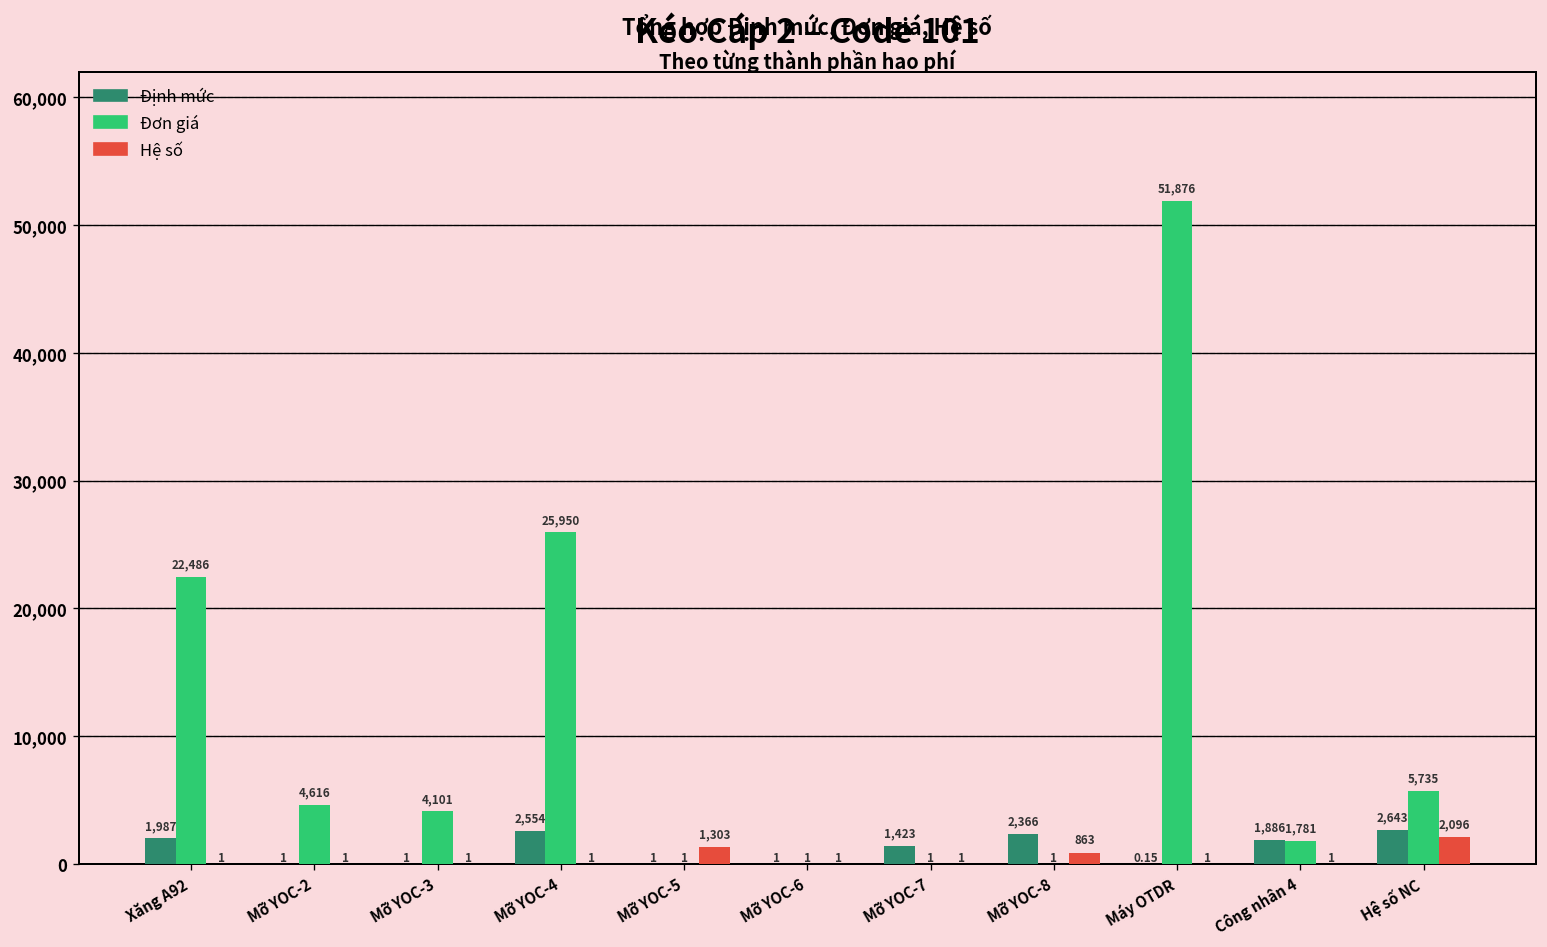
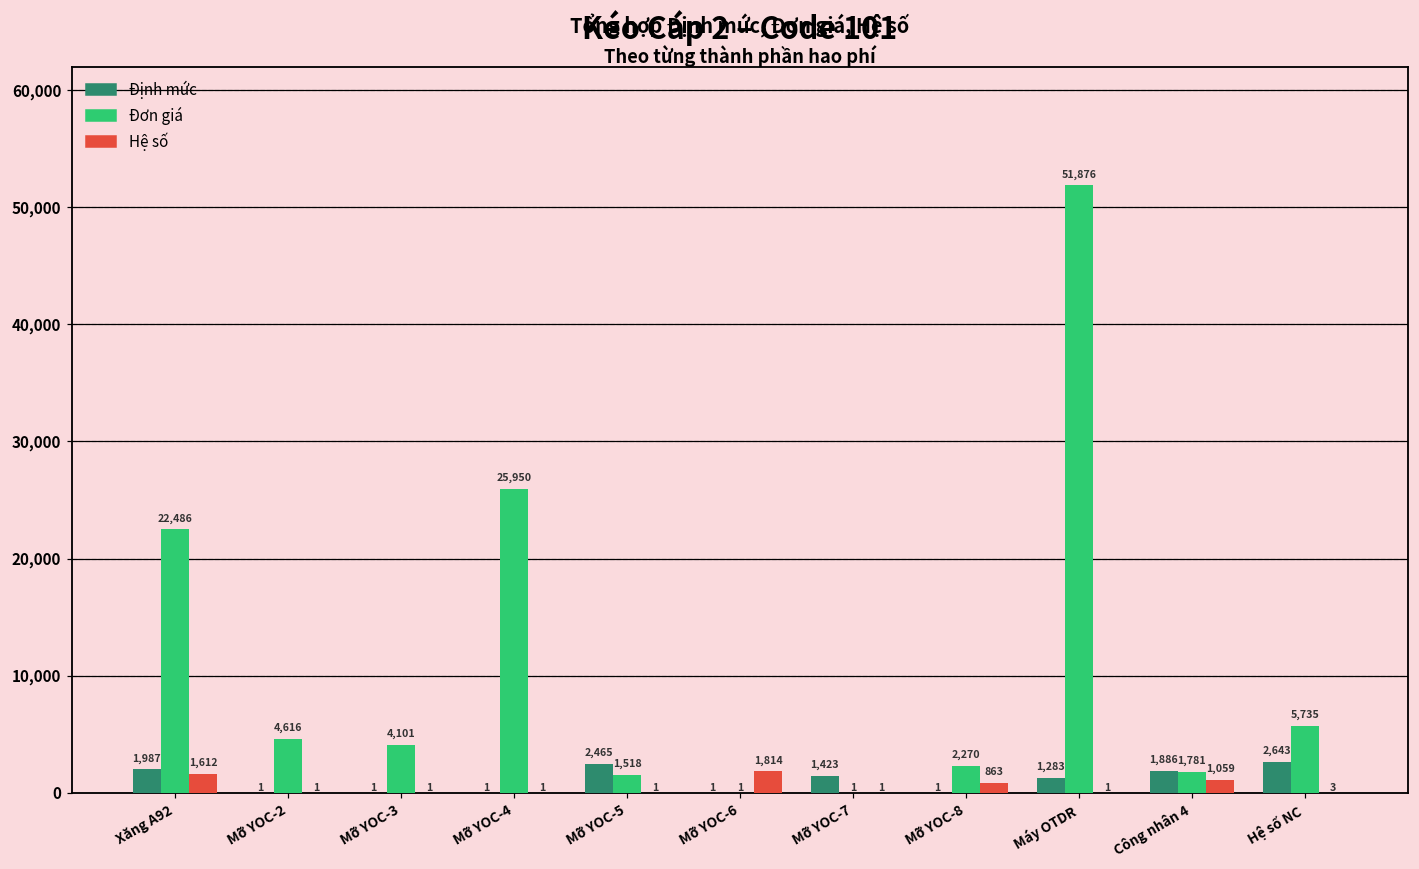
Hệ số, Xăng A92: 1 -> 1,612
Định mức, Mỡ YOC-4: 2,554 -> 1
Định mức, Mỡ YOC-5: 1 -> 2,465
Đơn giá, Mỡ YOC-5: 1 -> 1,518
Hệ số, Mỡ YOC-5: 1,303 -> 1
Hệ số, Mỡ YOC-6: 1 -> 1,814
Định mức, Mỡ YOC-8: 2,366 -> 1
Đơn giá, Mỡ YOC-8: 1 -> 2,270
Định mức, Máy OTDR: 0.15 -> 1,283
Hệ số, Công nhân 4: 1 -> 1,059
Hệ số, Hệ số NC: 2,096 -> 3
